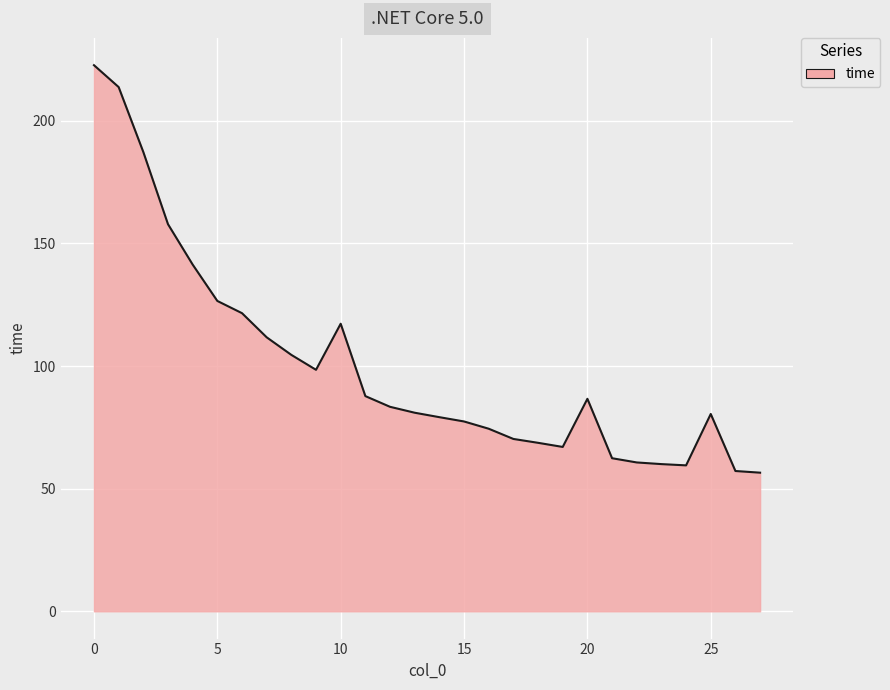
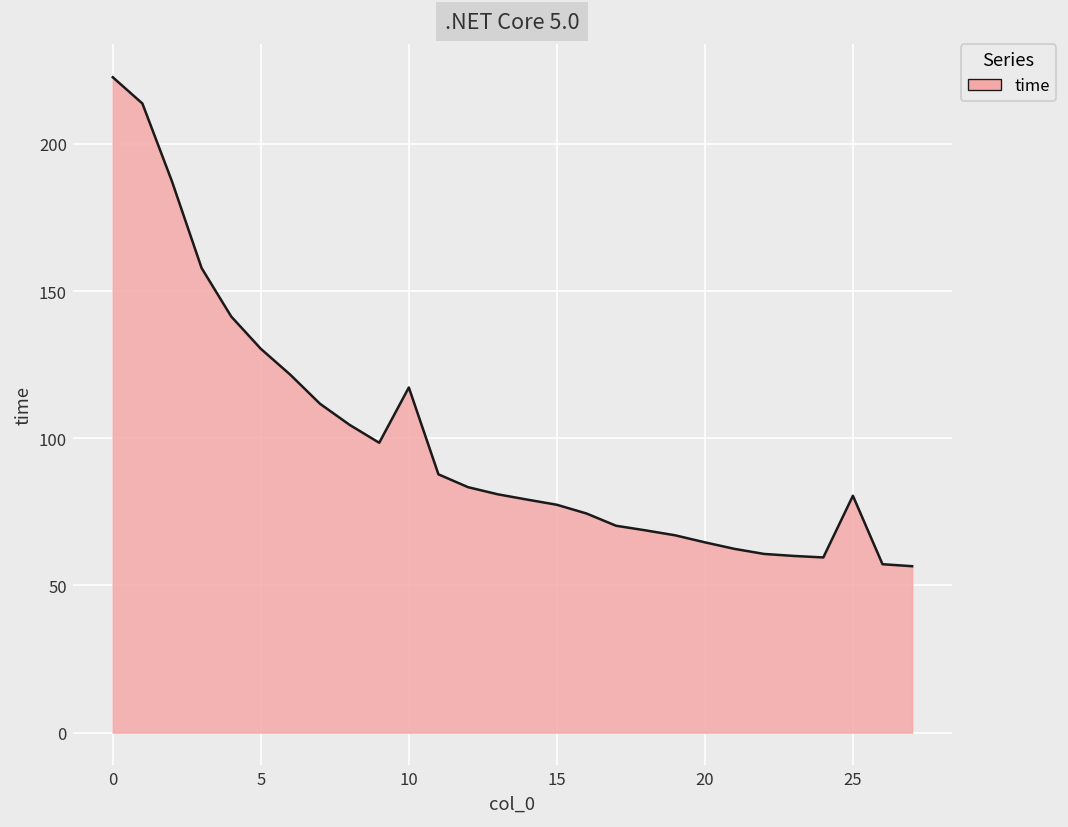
5: 127 -> 130
20: 87 -> 65
